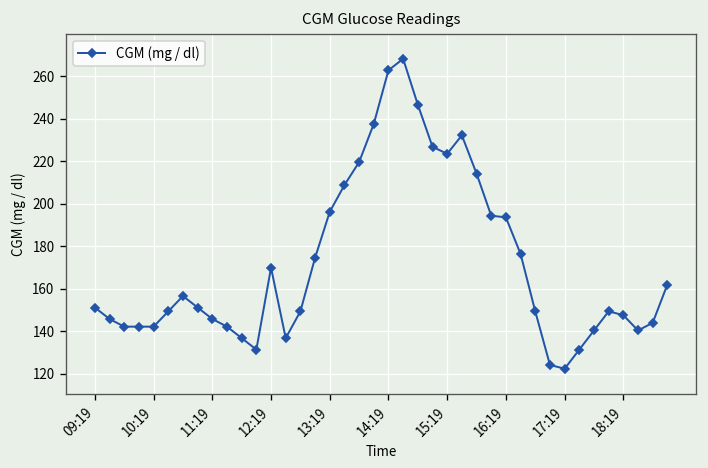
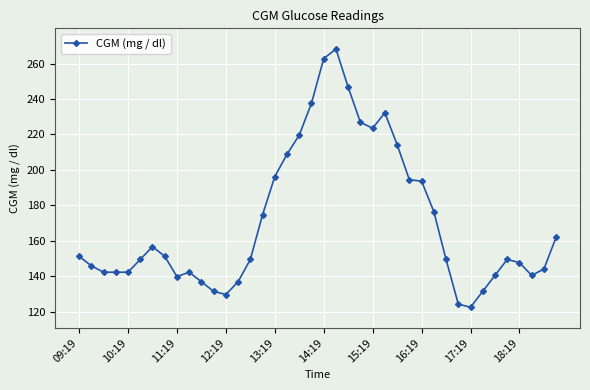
11:19: 146 -> 140
12:19: 170 -> 130
